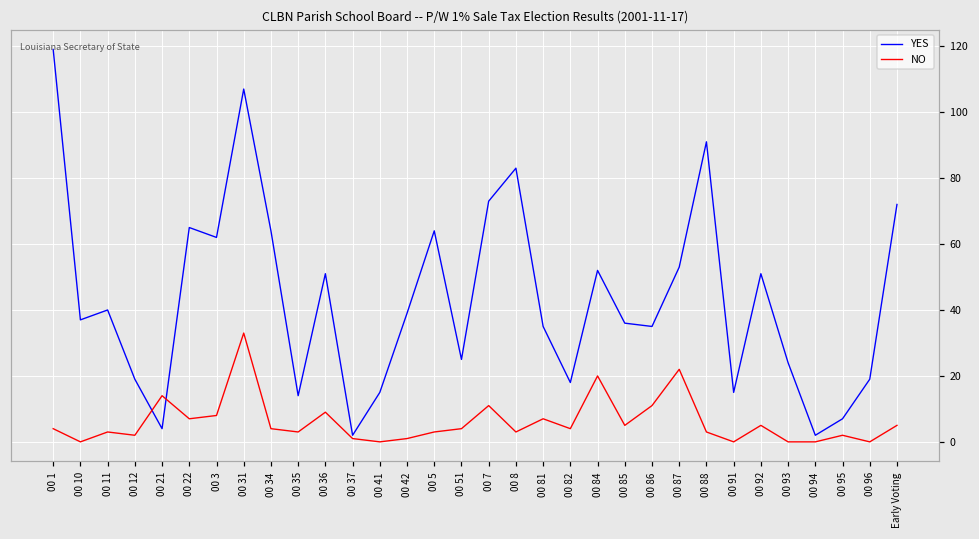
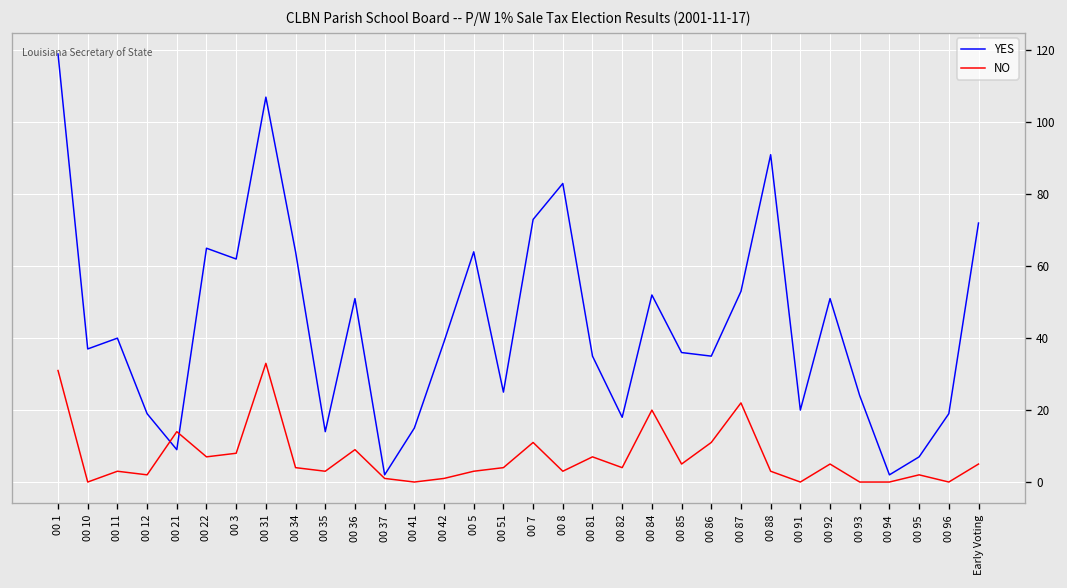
NO, 00 1: 4 -> 31
YES, 00 21: 4 -> 9
YES, 00 91: 15 -> 20
